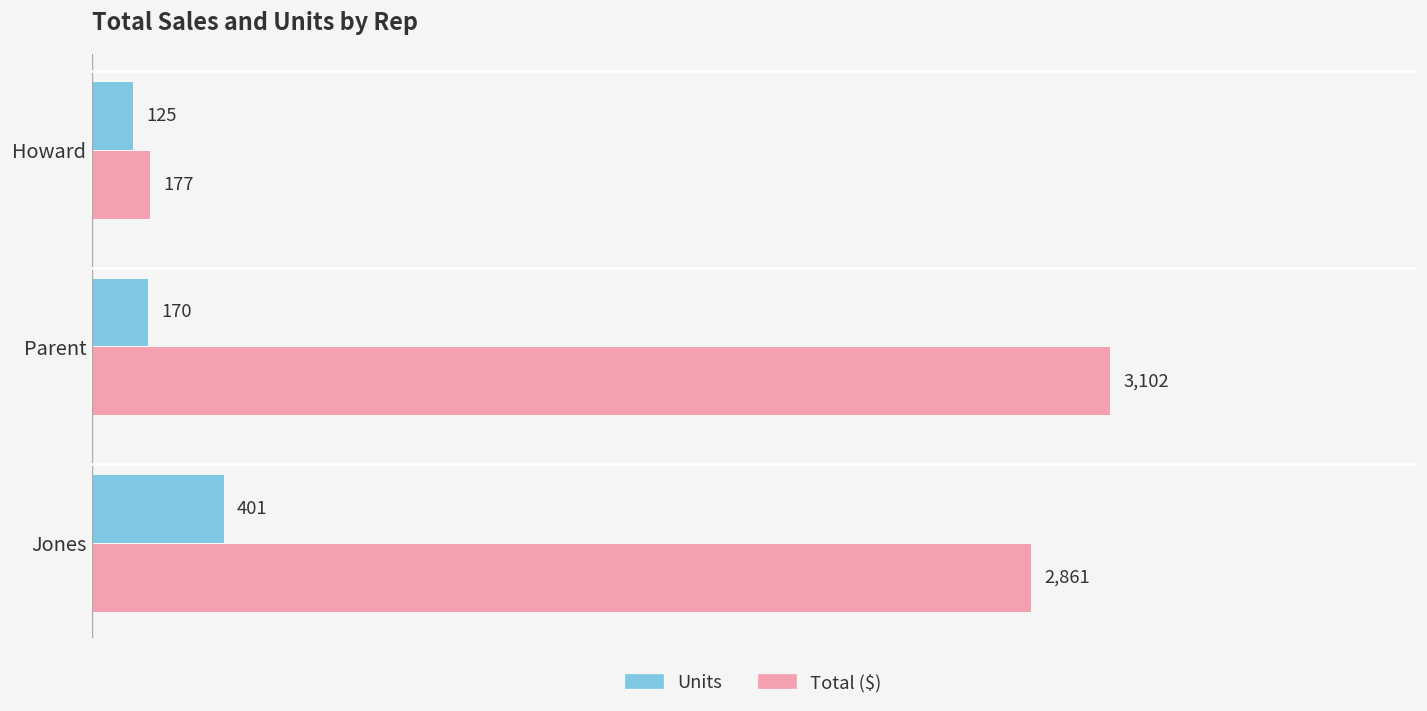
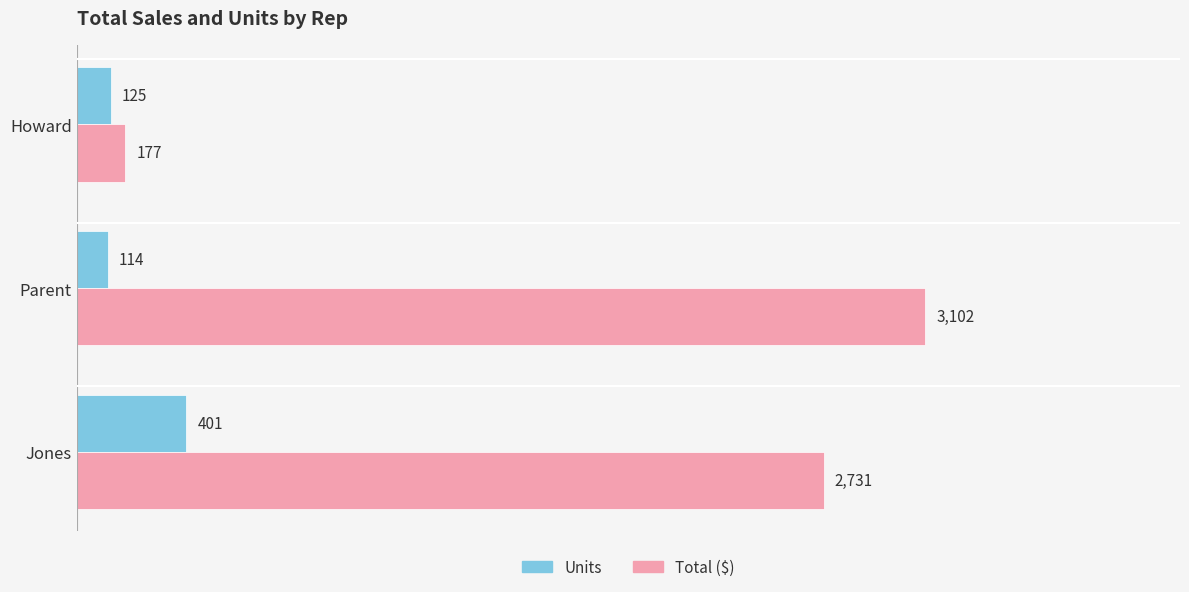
Units, Parent: 170 -> 114
Total ($), Jones: 2,861 -> 2,731
